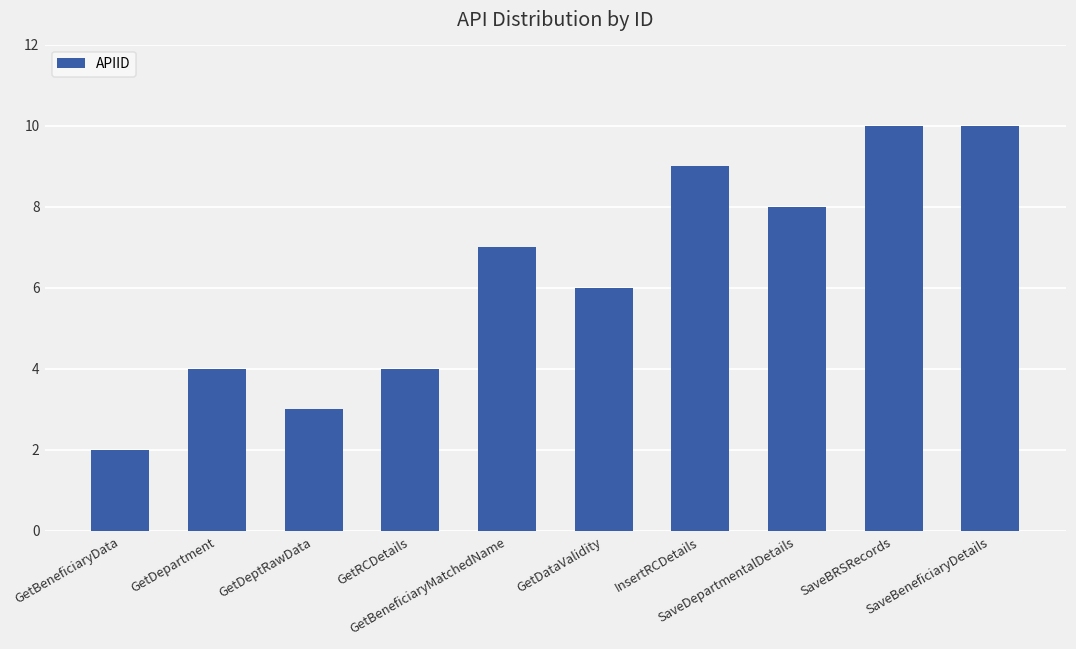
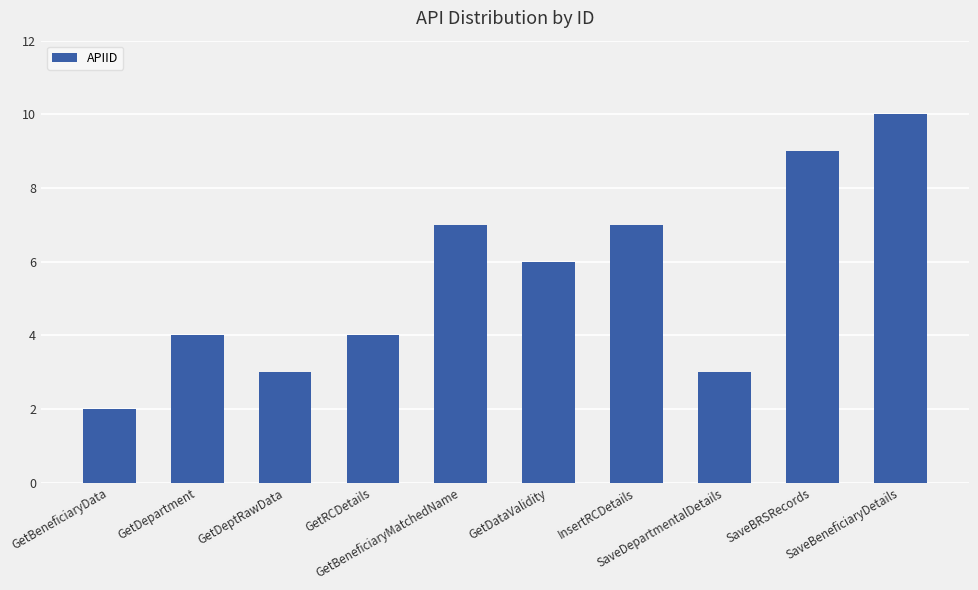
InsertRCDetails: 9 -> 7
SaveDepartmentalDetails: 8 -> 3
SaveBRSRecords: 10 -> 9
